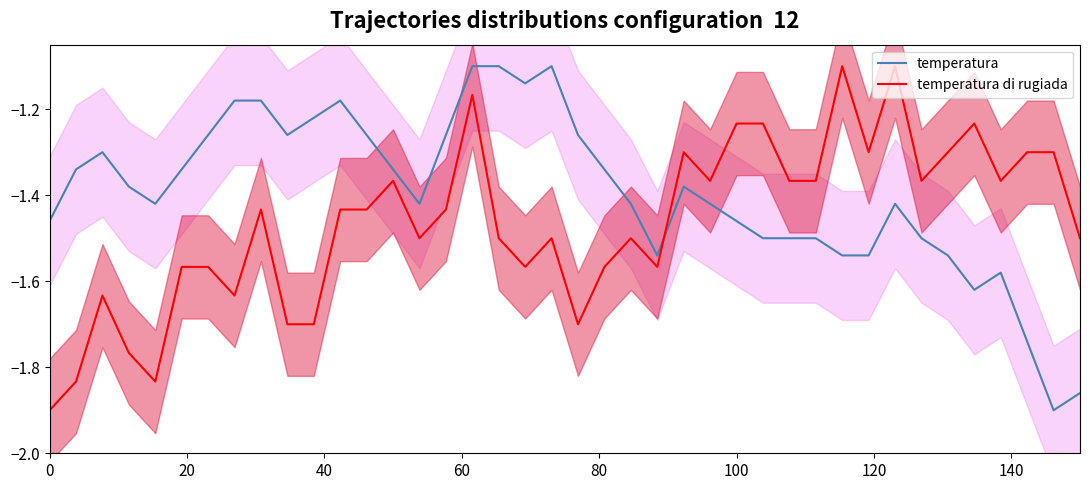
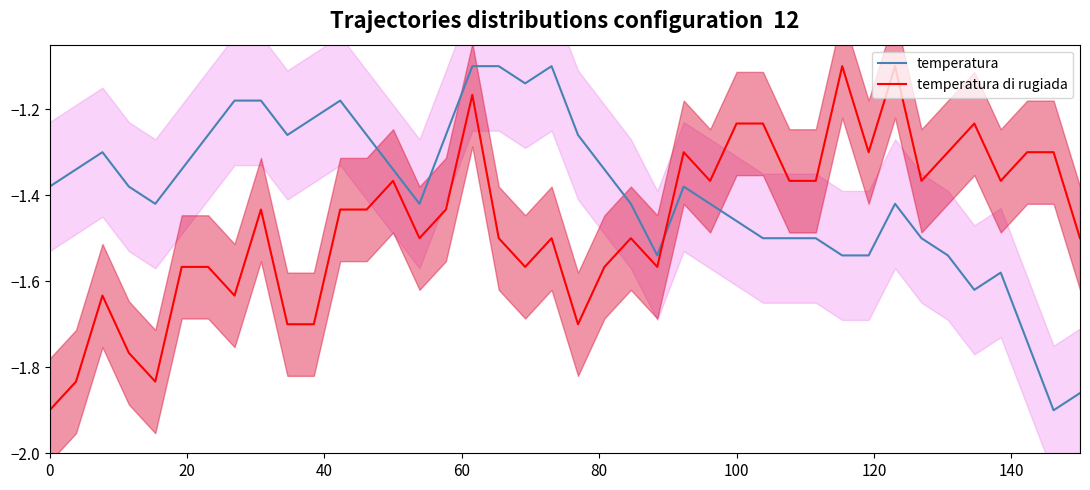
temperatura, 0: -1.46 -> -1.38
